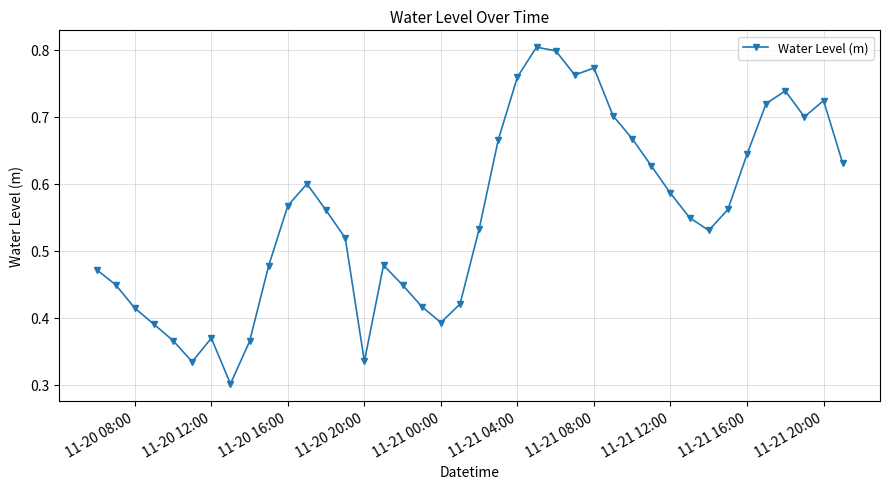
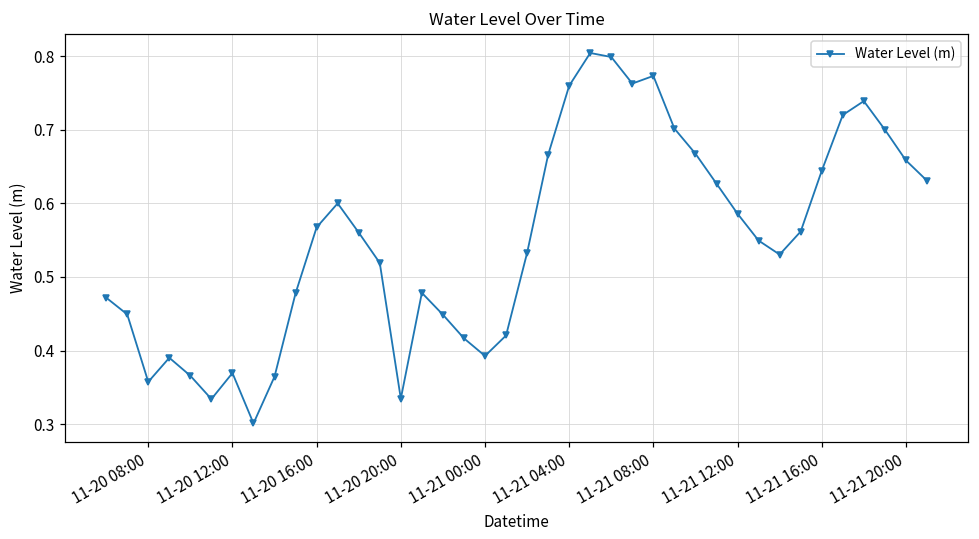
11-20 08:00: 0.41 -> 0.36
11-21 20:00: 0.72 -> 0.66
